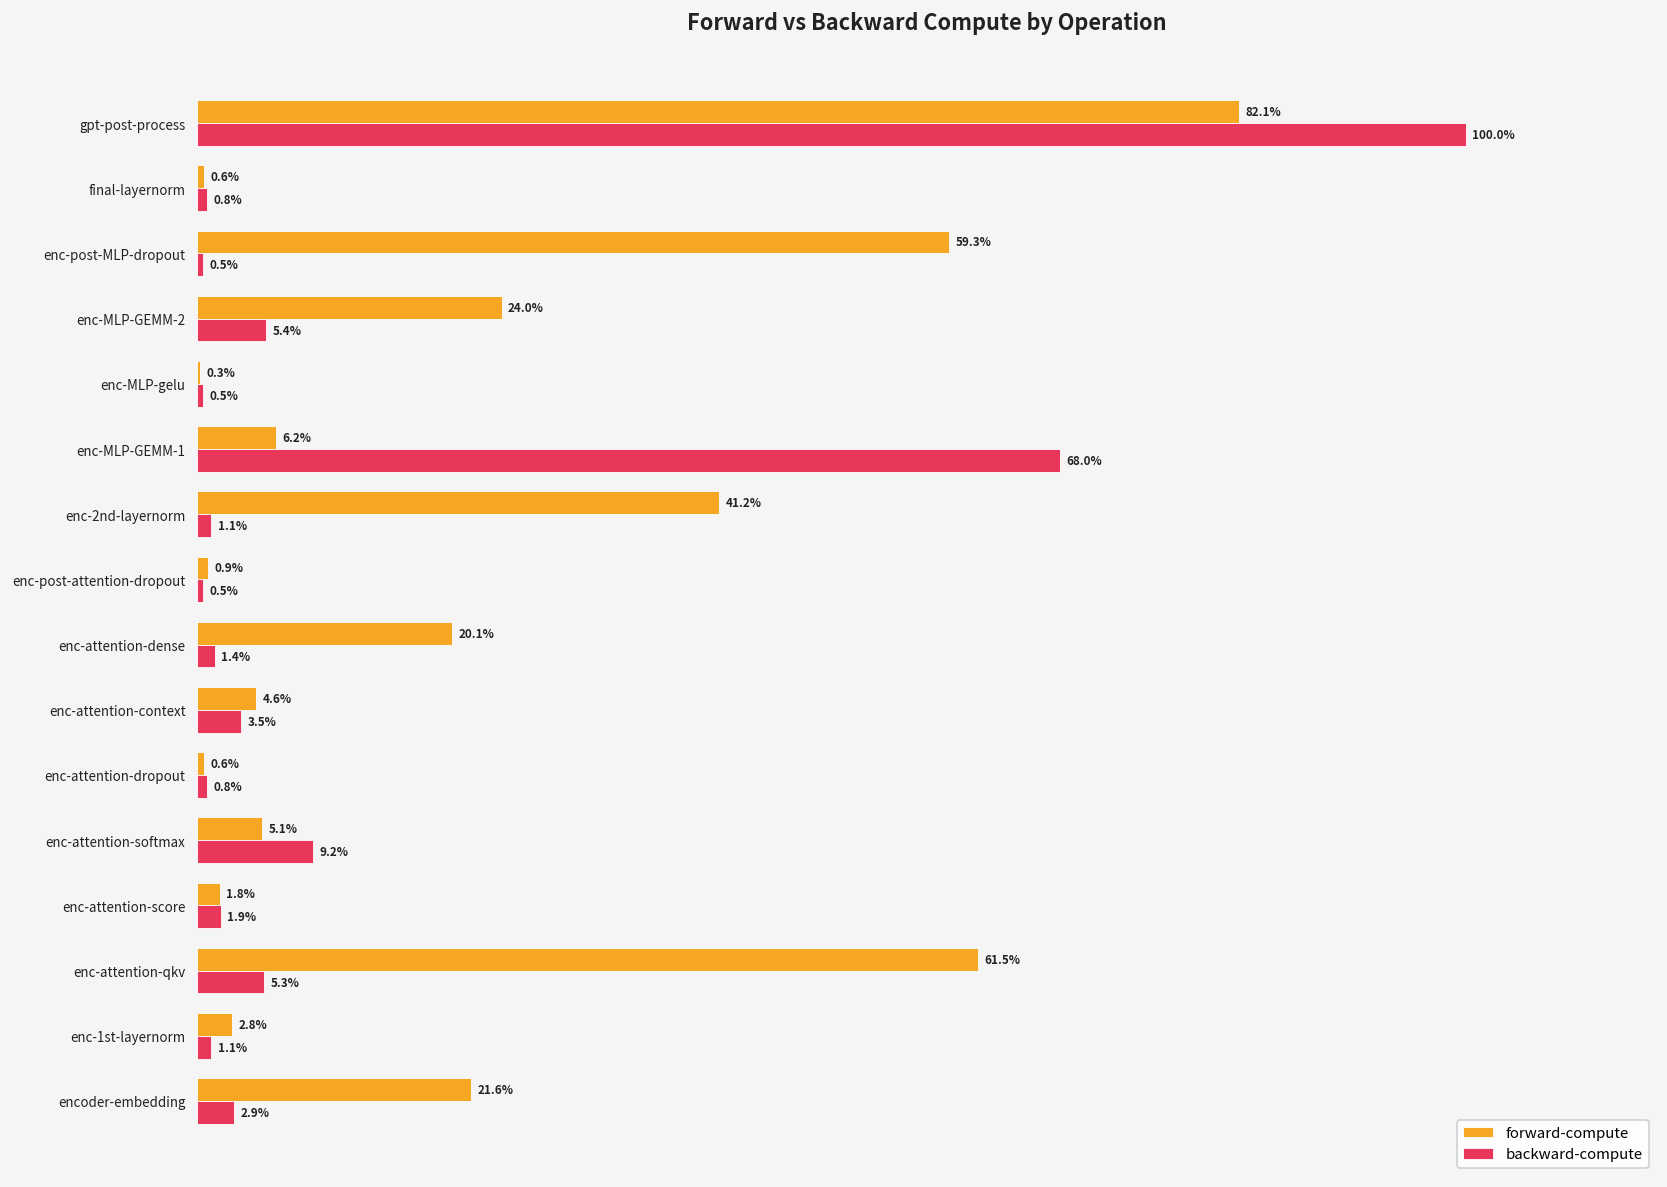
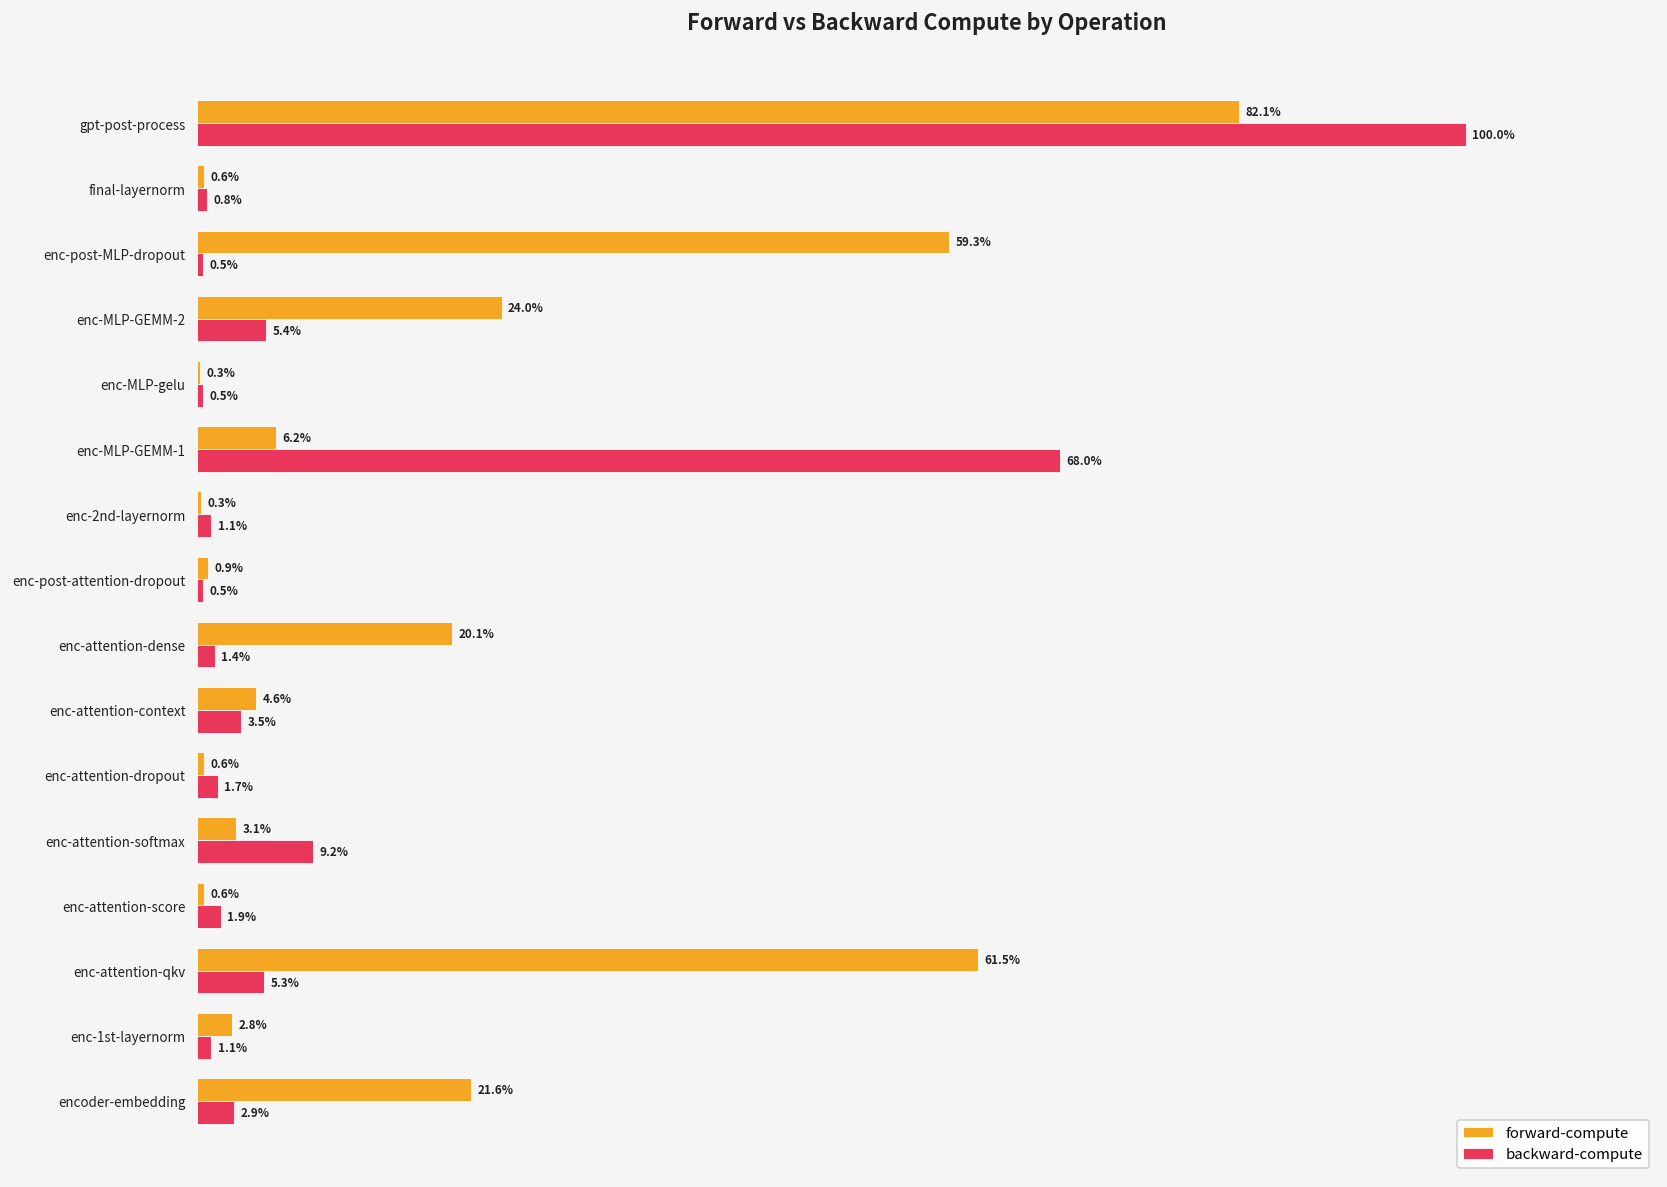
forward-compute, enc-2nd-layernorm: 41.2% -> 0.3%
backward-compute, enc-attention-dropout: 0.8% -> 1.7%
forward-compute, enc-attention-softmax: 5.1% -> 3.1%
forward-compute, enc-attention-score: 1.8% -> 0.6%
